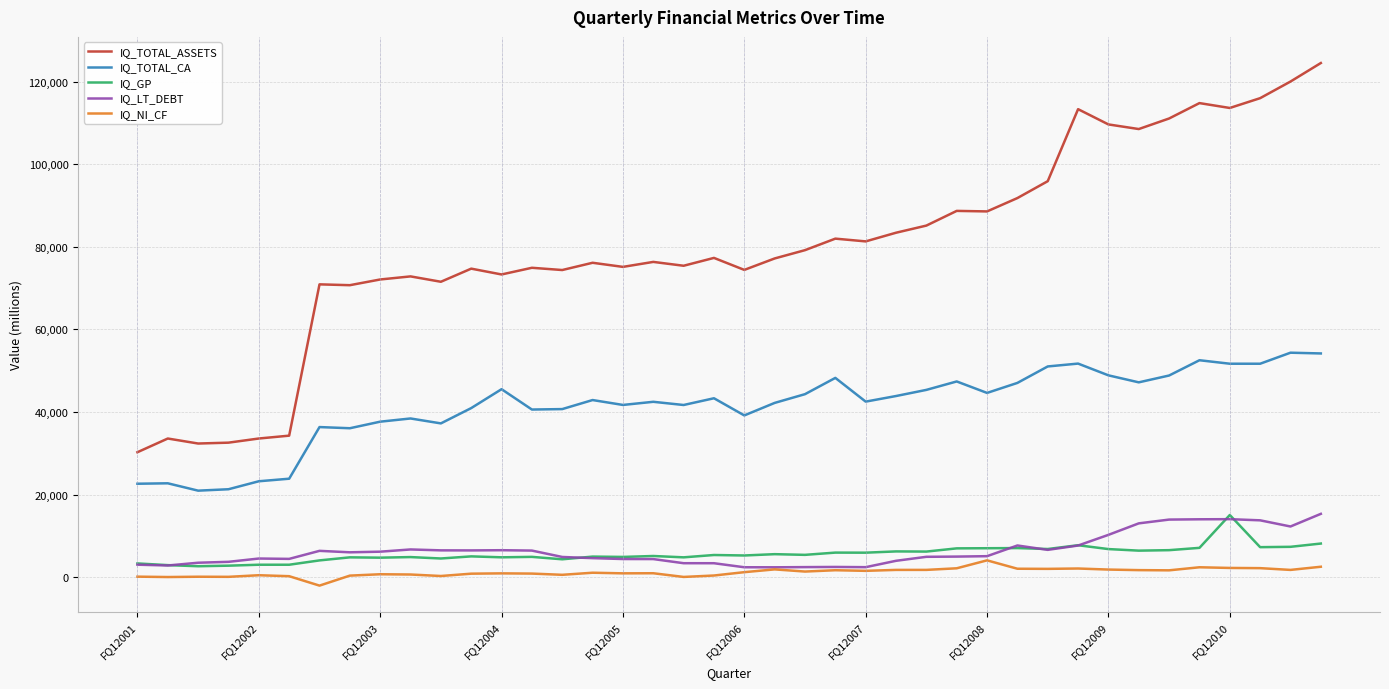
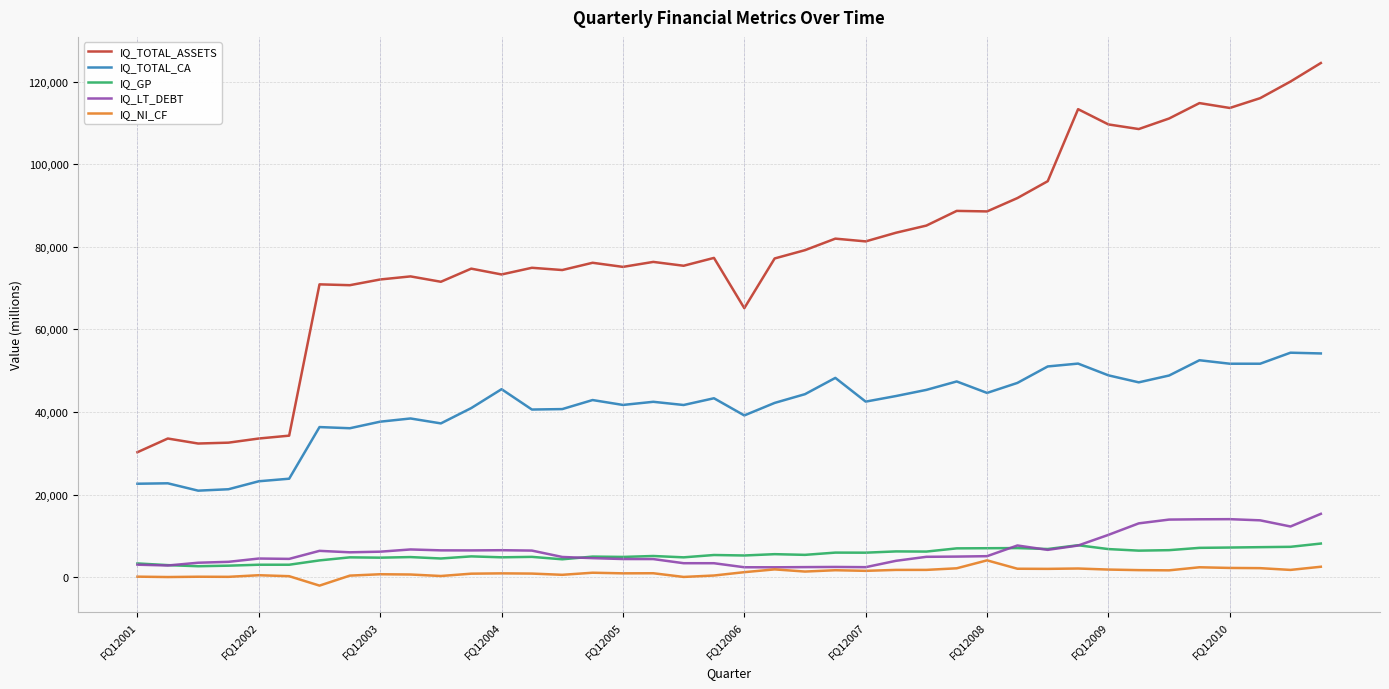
IQ_TOTAL_ASSETS, FQ12006: 74,000 -> 65,000
IQ_GP, FQ12010: 15,000 -> 7,000
